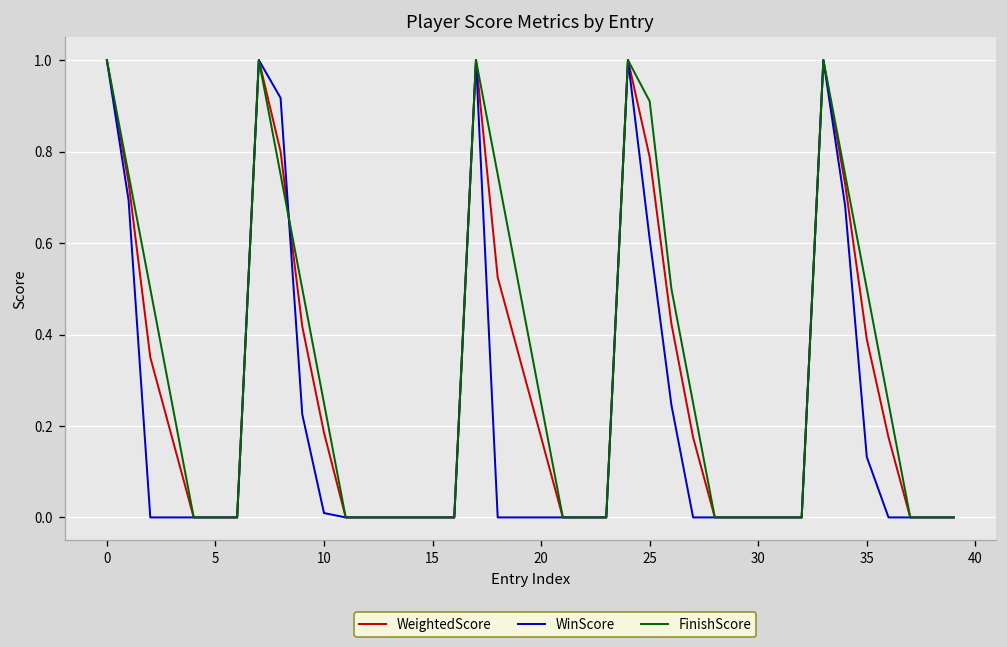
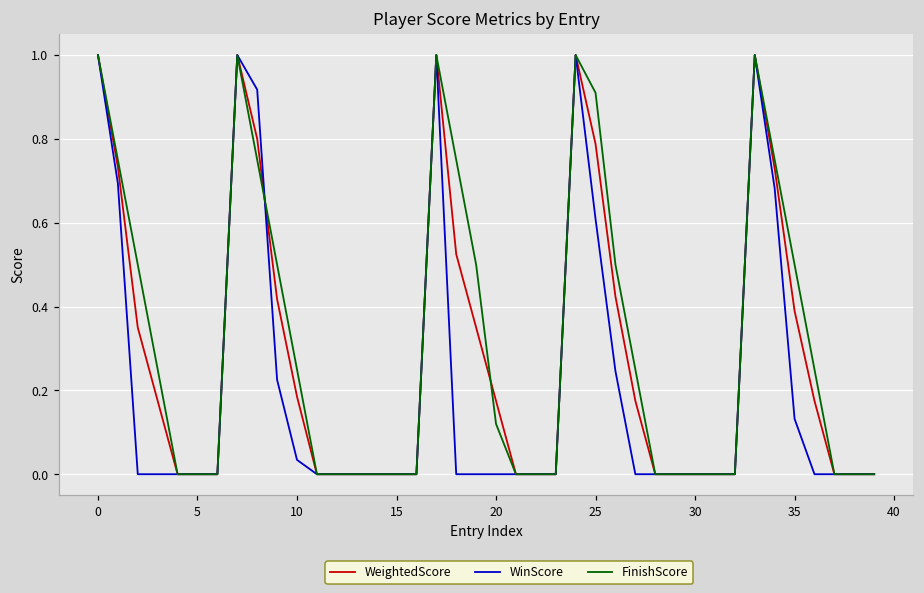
WinScore, 10: 0.01 -> 0.03
FinishScore, 20: 0.25 -> 0.12
